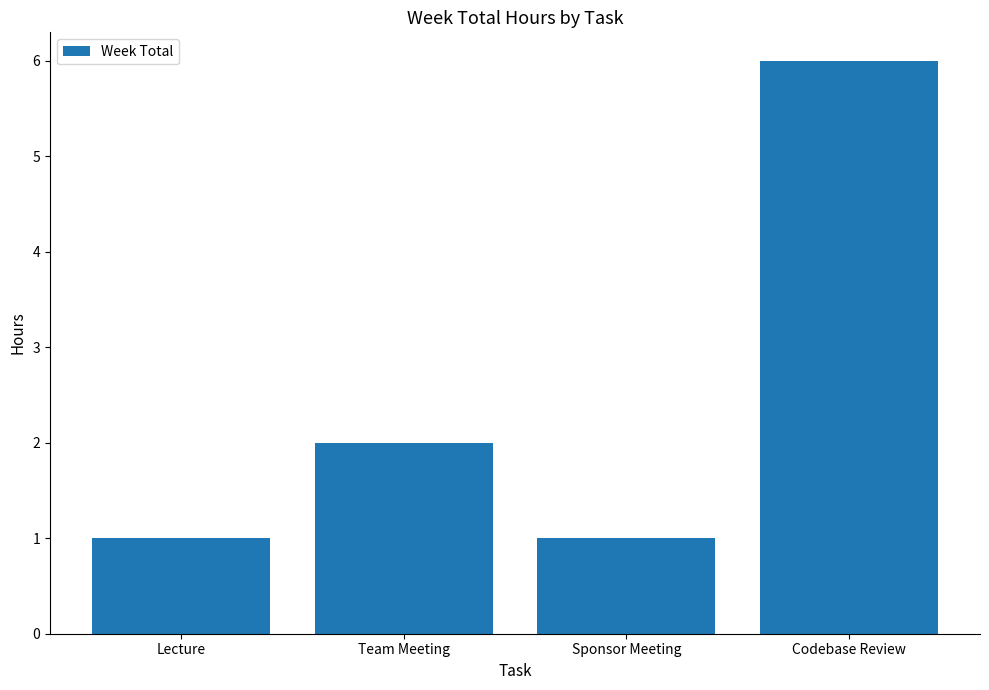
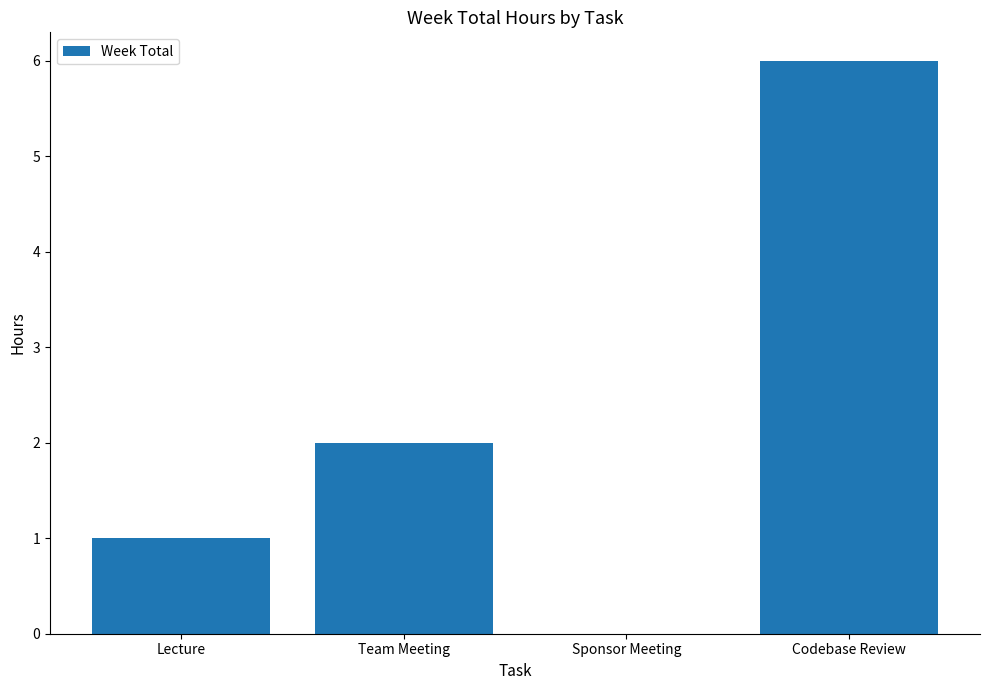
Sponsor Meeting: 1 -> 0
